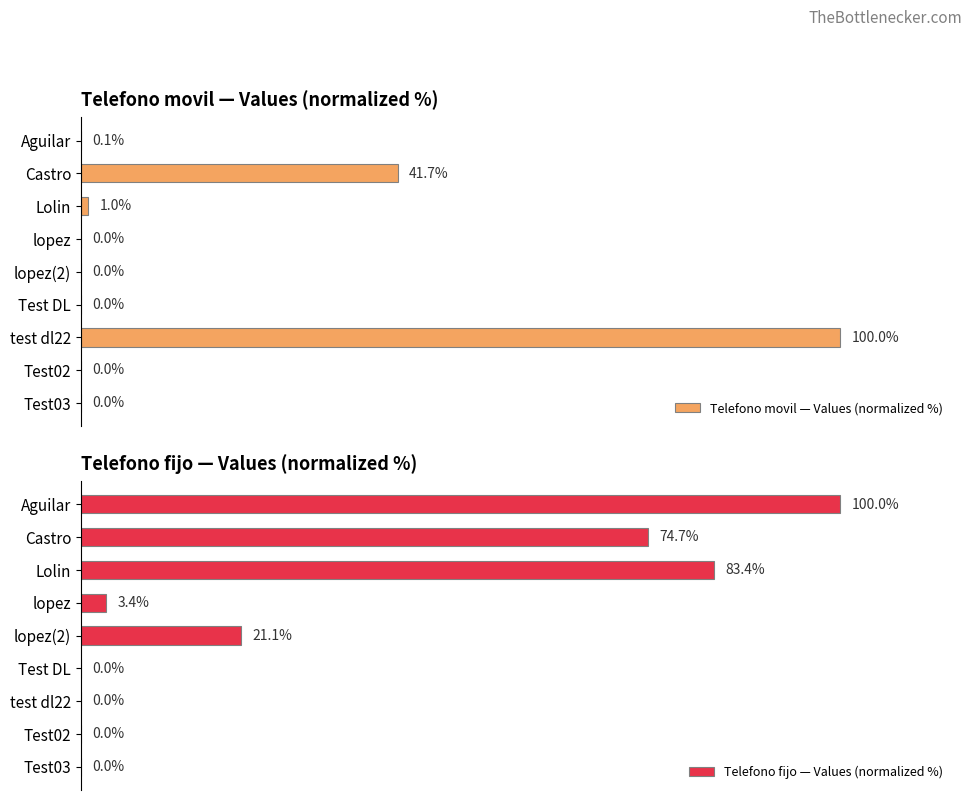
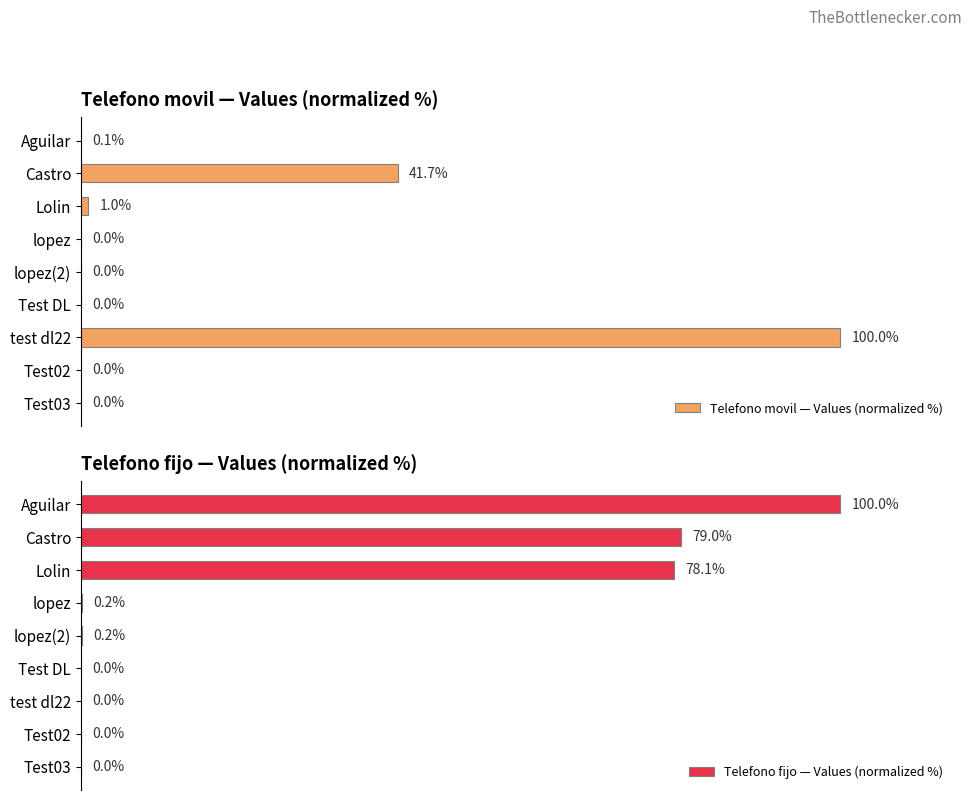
Telefono fijo — Values (normalized %), Castro: 74.7% -> 79.0%
Telefono fijo — Values (normalized %), Lolin: 83.4% -> 78.1%
Telefono fijo — Values (normalized %), lopez: 3.4% -> 0.2%
Telefono fijo — Values (normalized %), lopez(2): 21.1% -> 0.2%
